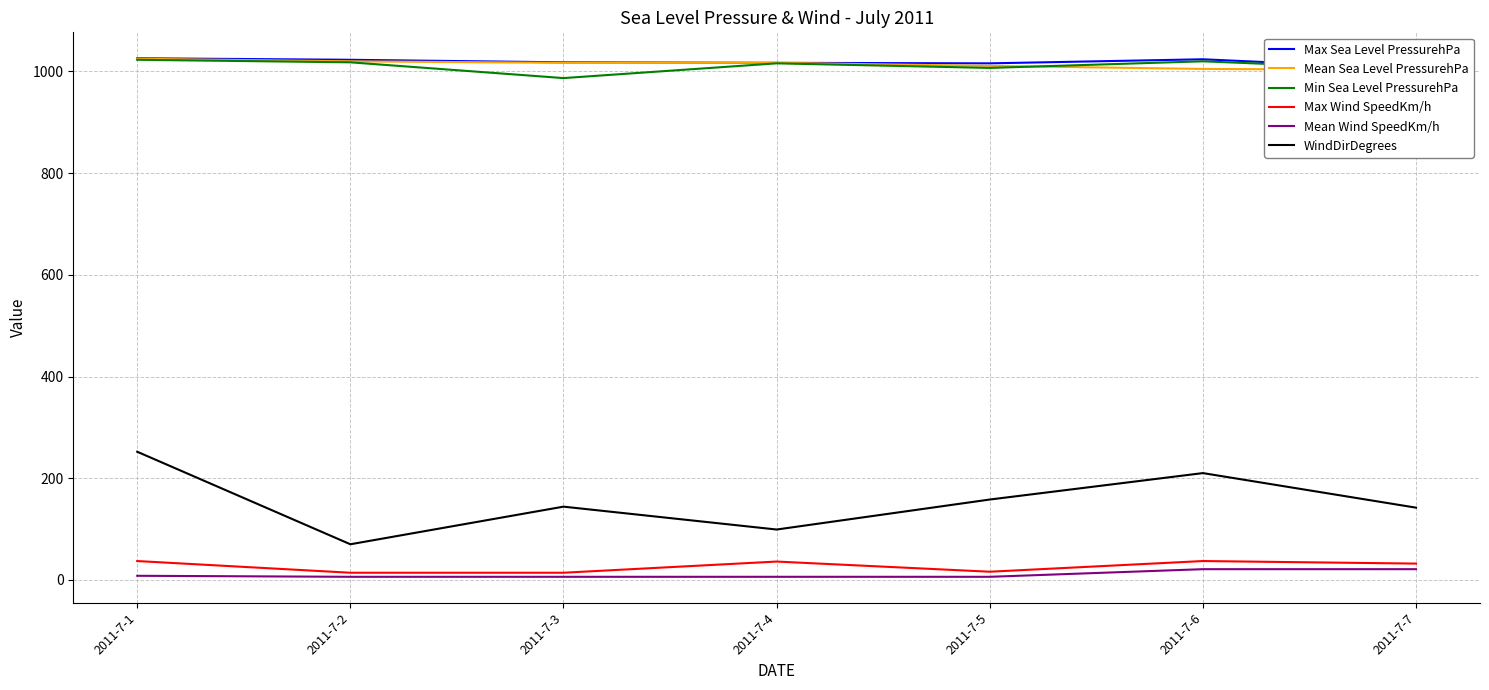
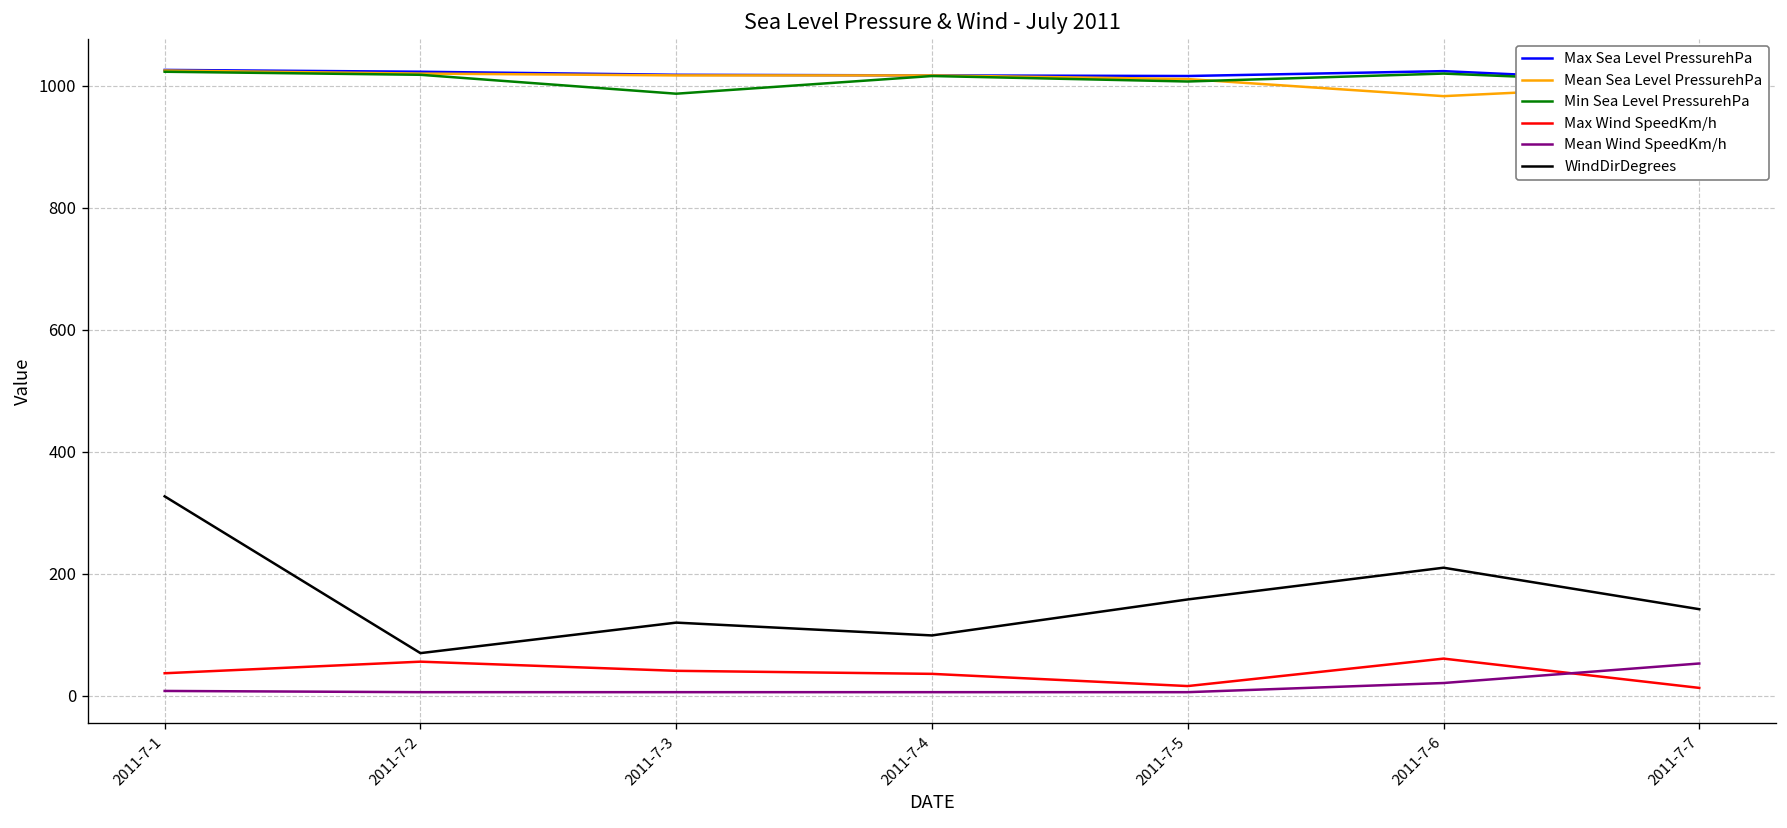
WindDirDegrees, 2011-7-1: 250 -> 330
Max Wind SpeedKm/h, 2011-7-2: 10 -> 60
Max Wind SpeedKm/h, 2011-7-3: 10 -> 40
WindDirDegrees, 2011-7-3: 140 -> 120
Mean Sea Level PressurehPa, 2011-7-6: 1010 -> 980
Max Wind SpeedKm/h, 2011-7-6: 40 -> 60
Max Wind SpeedKm/h, 2011-7-7: 30 -> 10
Mean Wind SpeedKm/h, 2011-7-7: 20 -> 50
